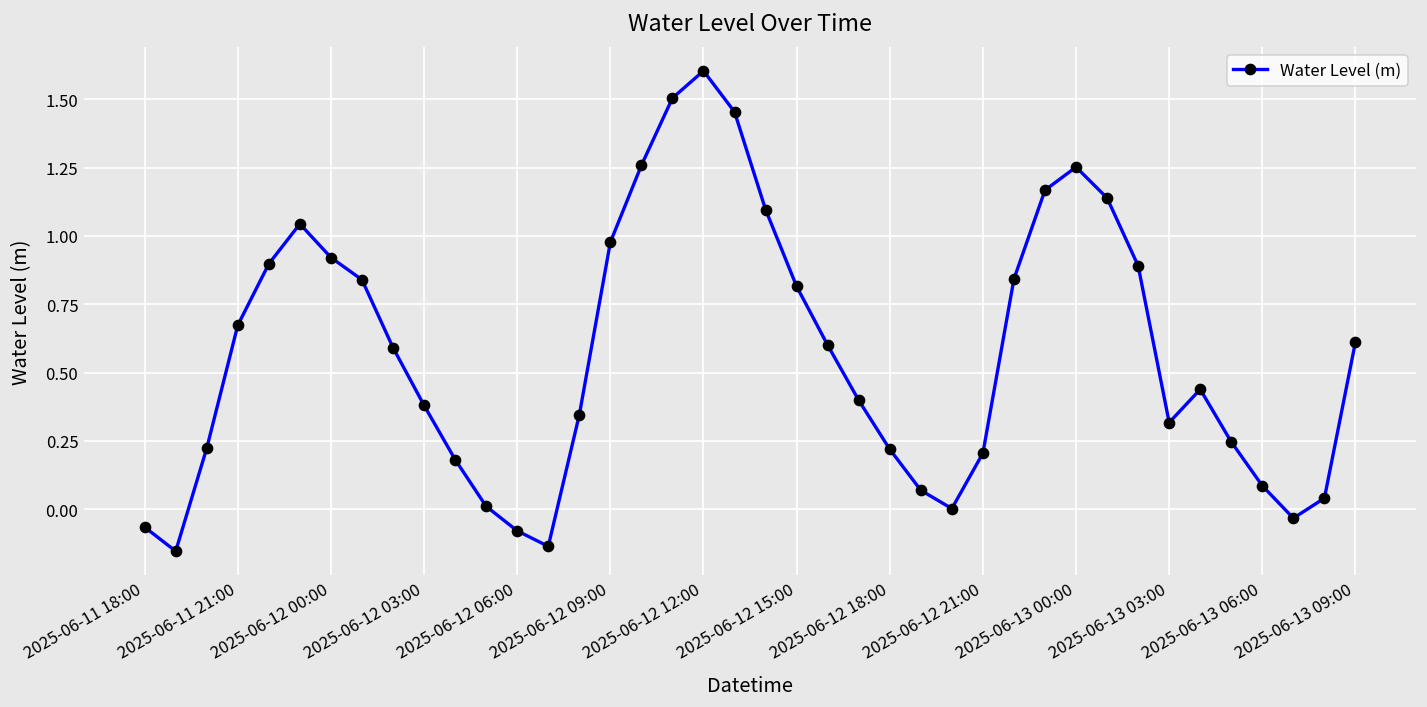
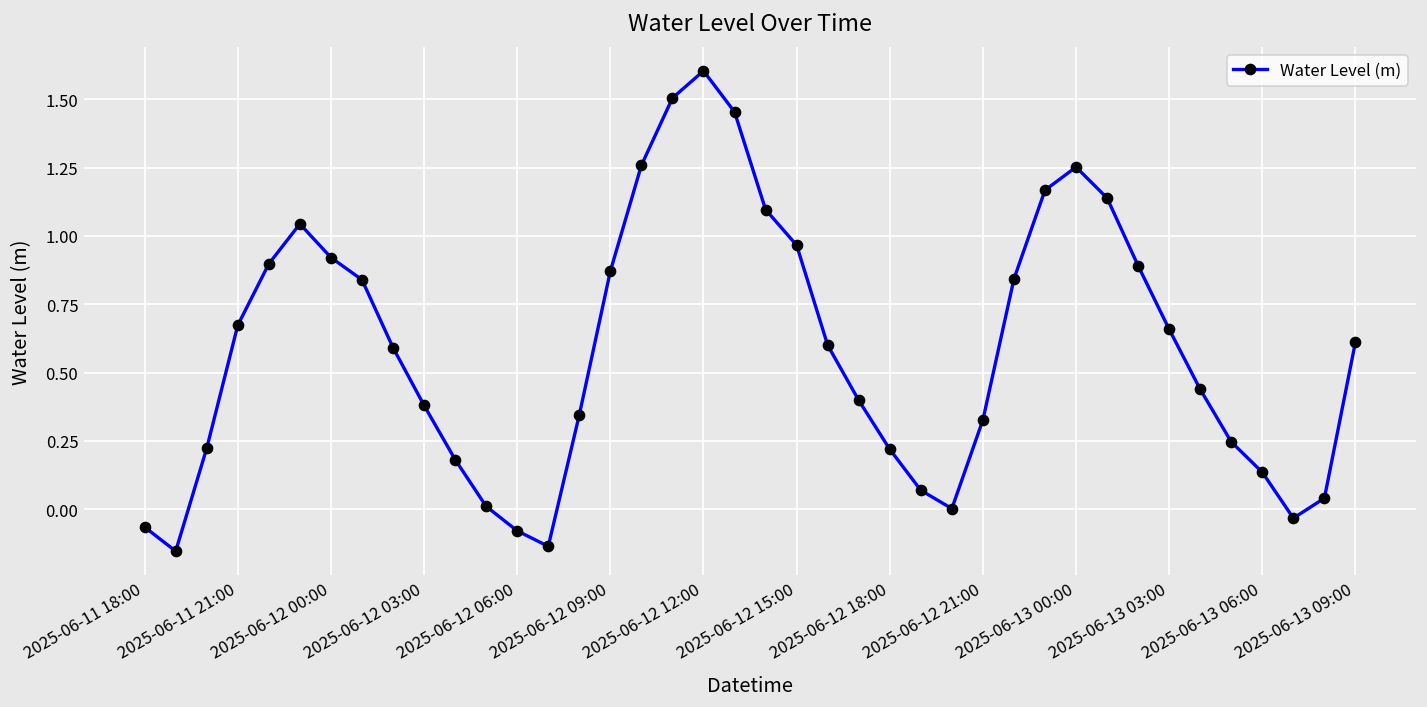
2025-06-12 09:00: 0.98 -> 0.87
2025-06-12 15:00: 0.82 -> 0.97
2025-06-12 21:00: 0.21 -> 0.33
2025-06-13 03:00: 0.32 -> 0.66
2025-06-13 06:00: 0.09 -> 0.14
